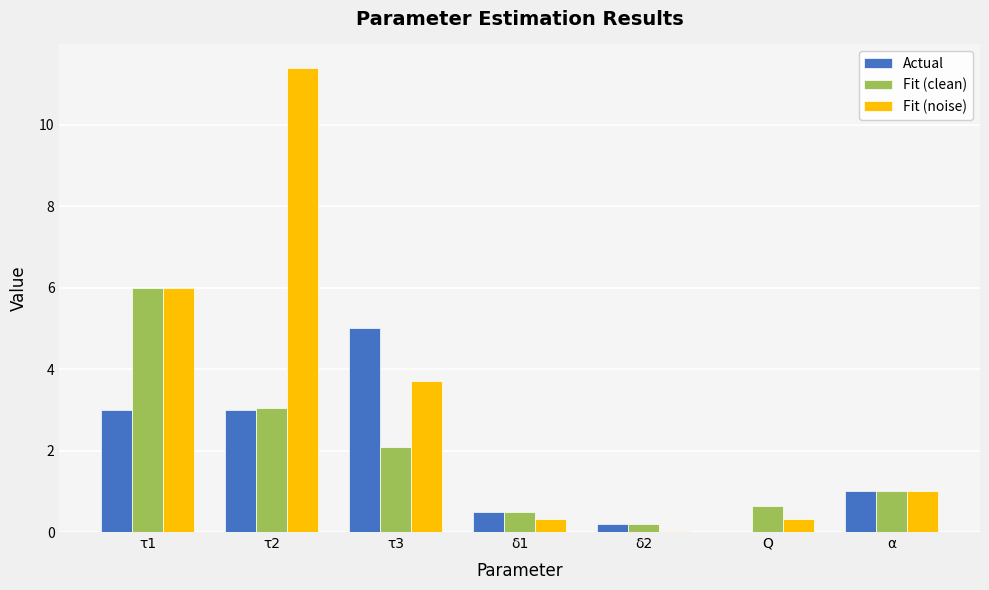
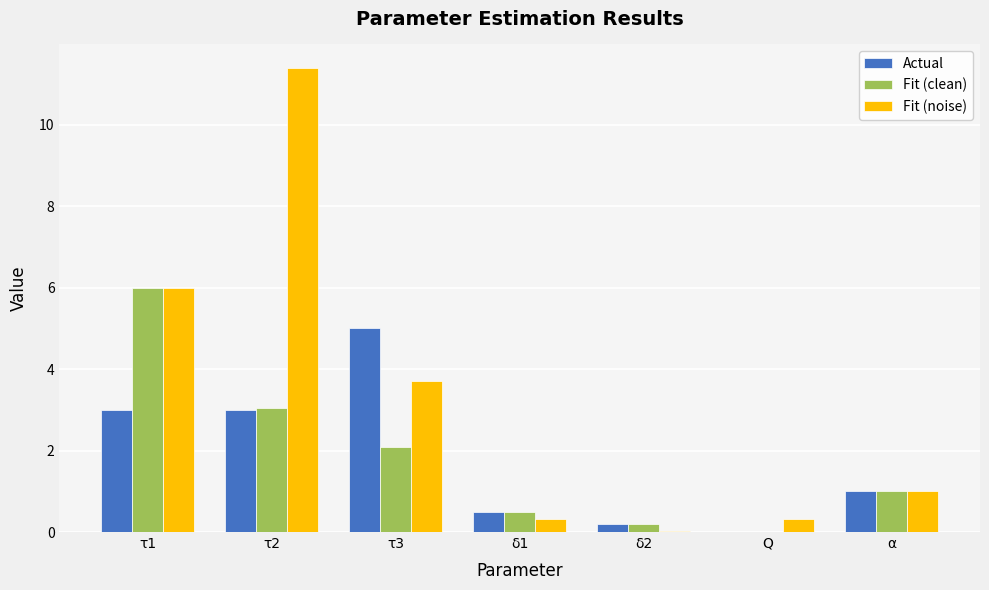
Fit (clean), Q: 0.6 -> 0.0
